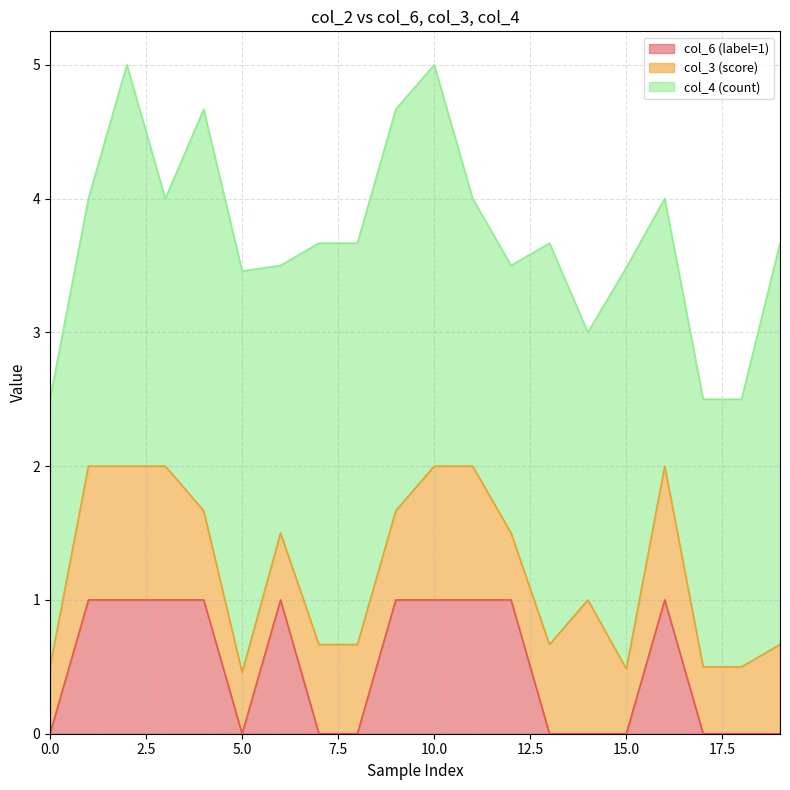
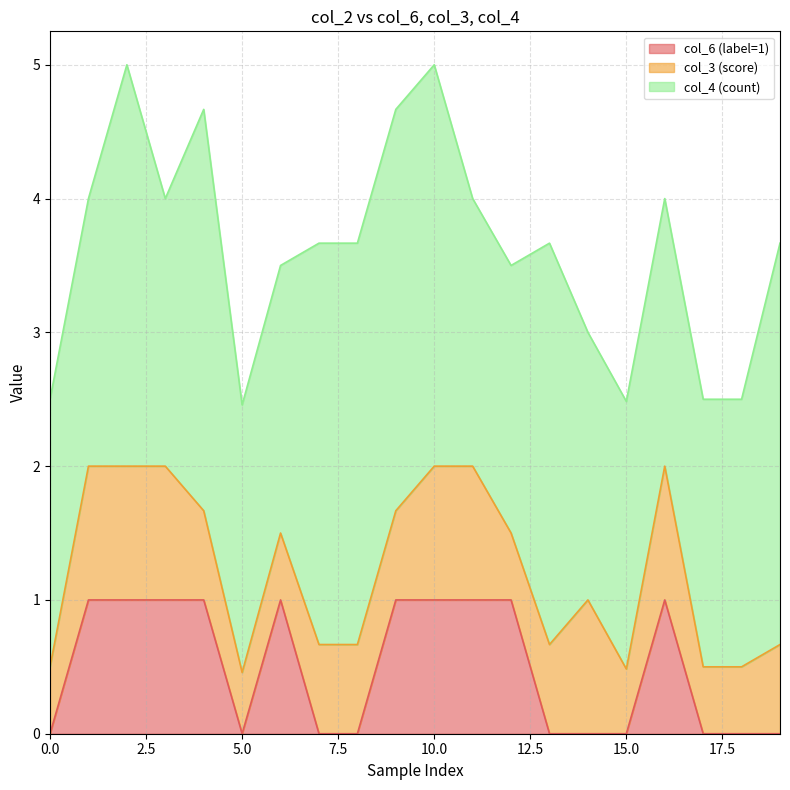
col_4 (count), 5.0: 3 -> 2
col_4 (count), 15.0: 3 -> 2
